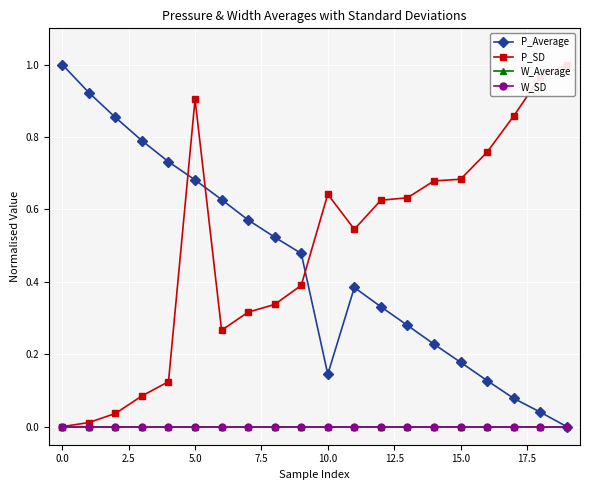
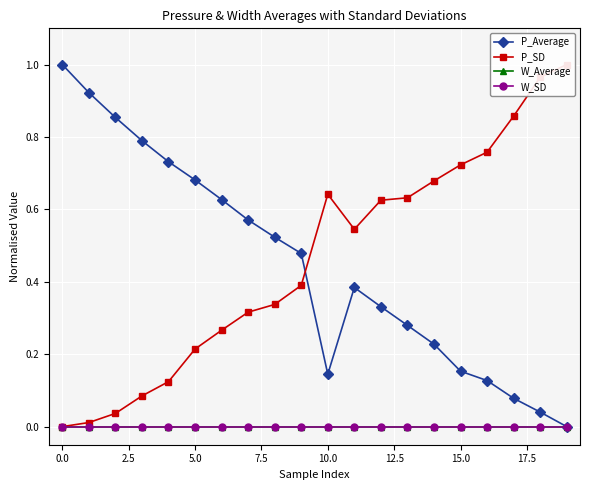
P_SD, 5.0: 0.90 -> 0.21
P_Average, 15.0: 0.18 -> 0.15
P_SD, 15.0: 0.68 -> 0.72
